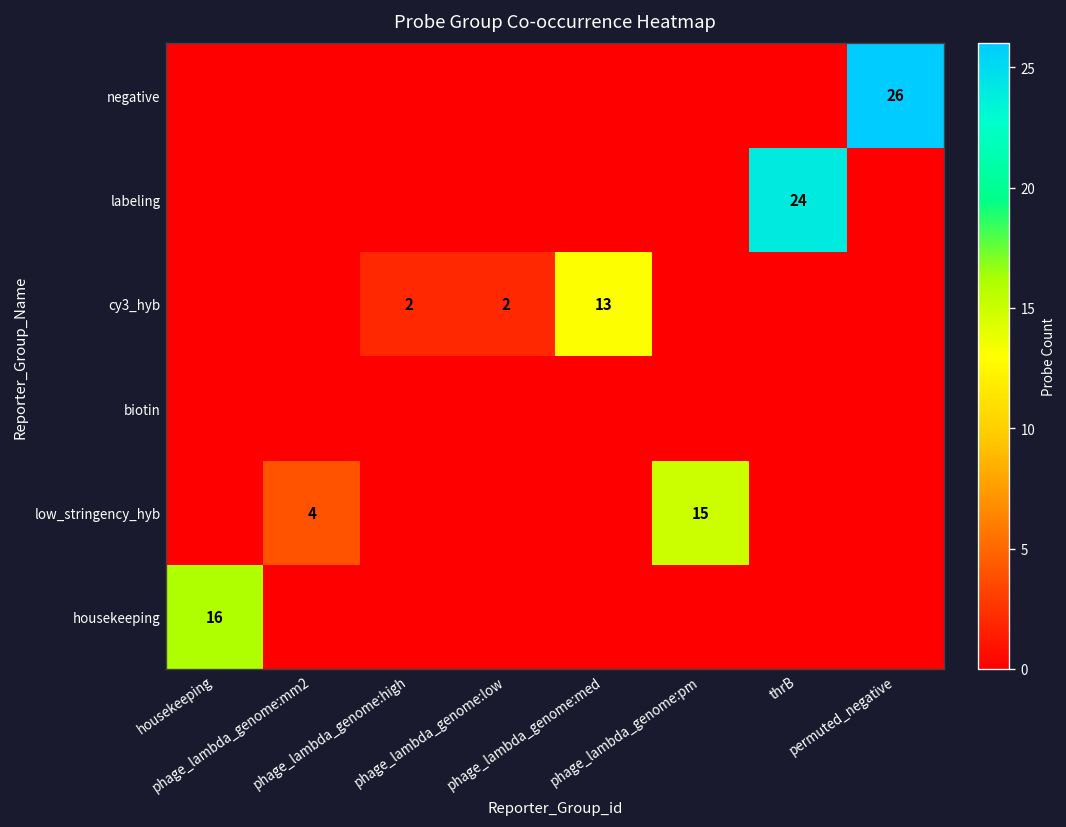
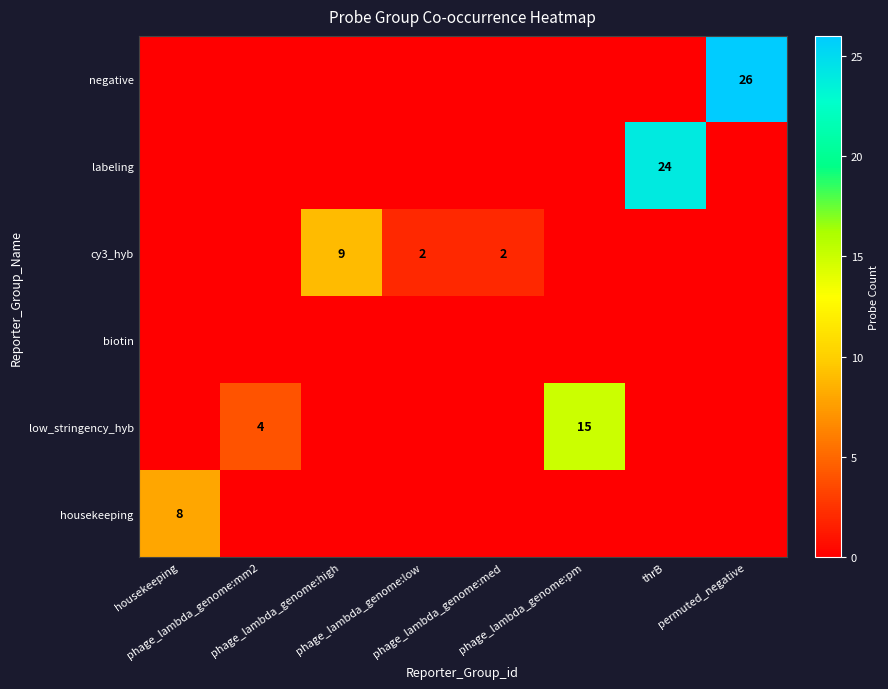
cy3_hyb, phage_lambda_genome:high: 2 -> 9
cy3_hyb, phage_lambda_genome:med: 13 -> 2
housekeeping, housekeeping: 16 -> 8
